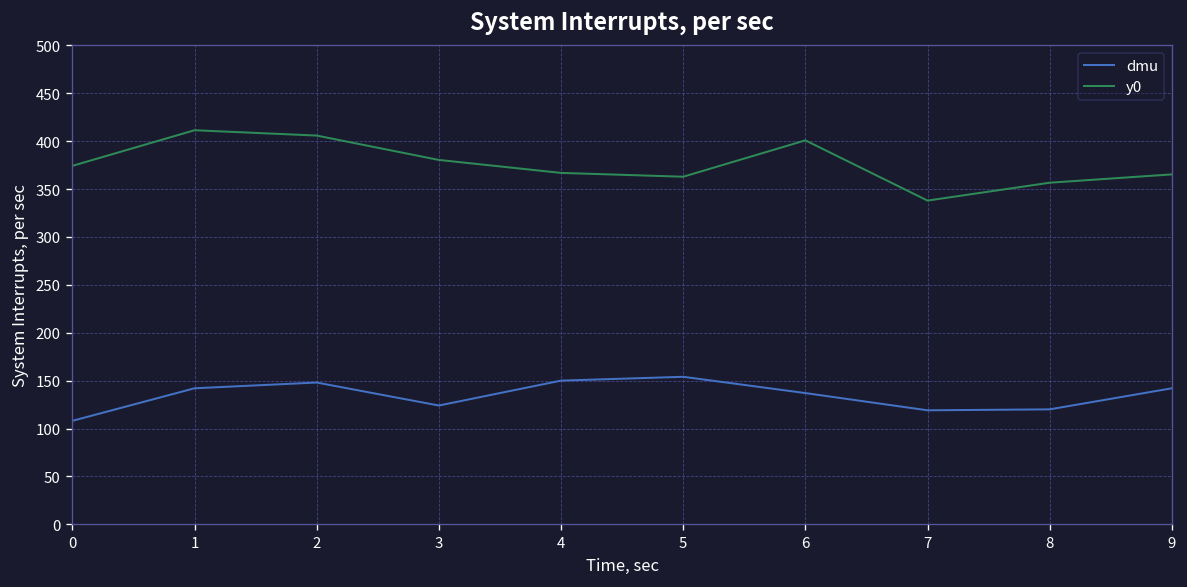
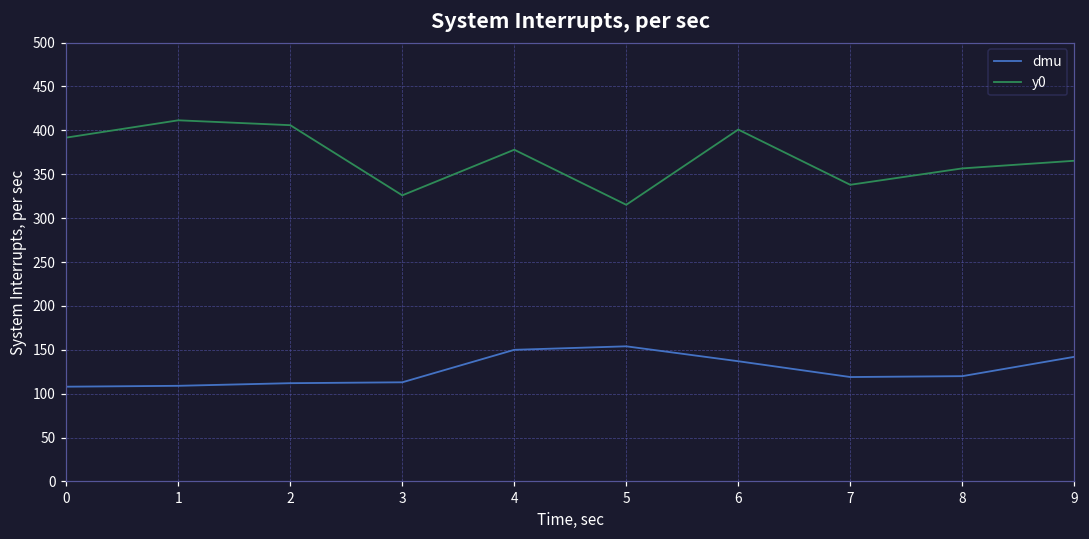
y0, 0: 370 -> 390
dmu, 1: 140 -> 110
dmu, 2: 150 -> 110
dmu, 3: 120 -> 110
y0, 3: 380 -> 330
y0, 4: 370 -> 380
y0, 5: 360 -> 320
